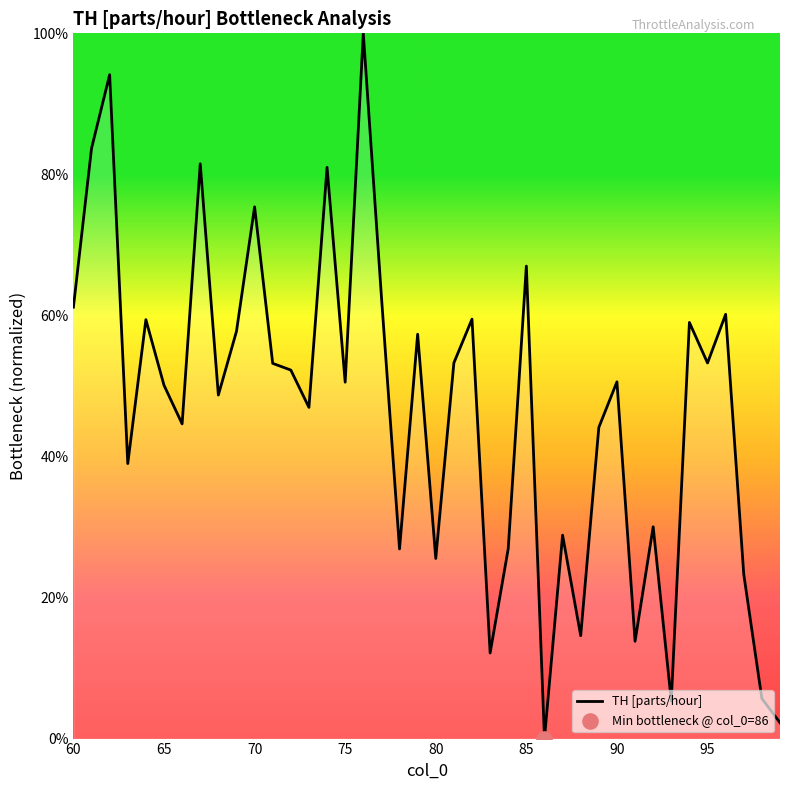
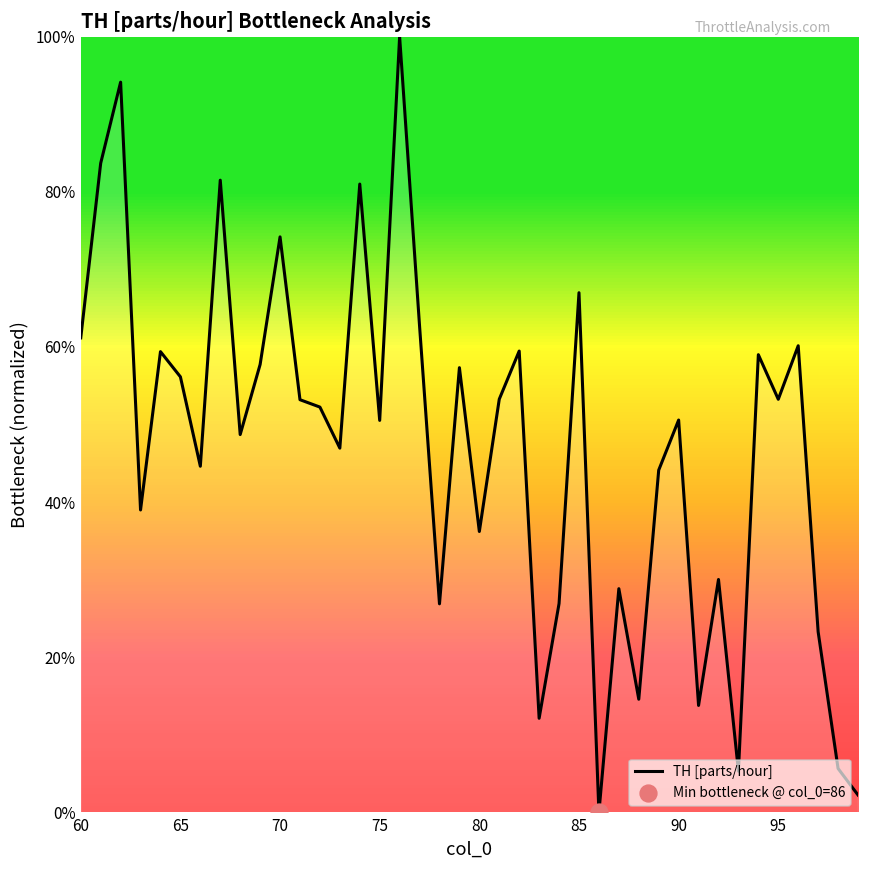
TH [parts/hour], 65: 50% -> 56%
TH [parts/hour], 70: 75% -> 74%
TH [parts/hour], 80: 26% -> 36%
